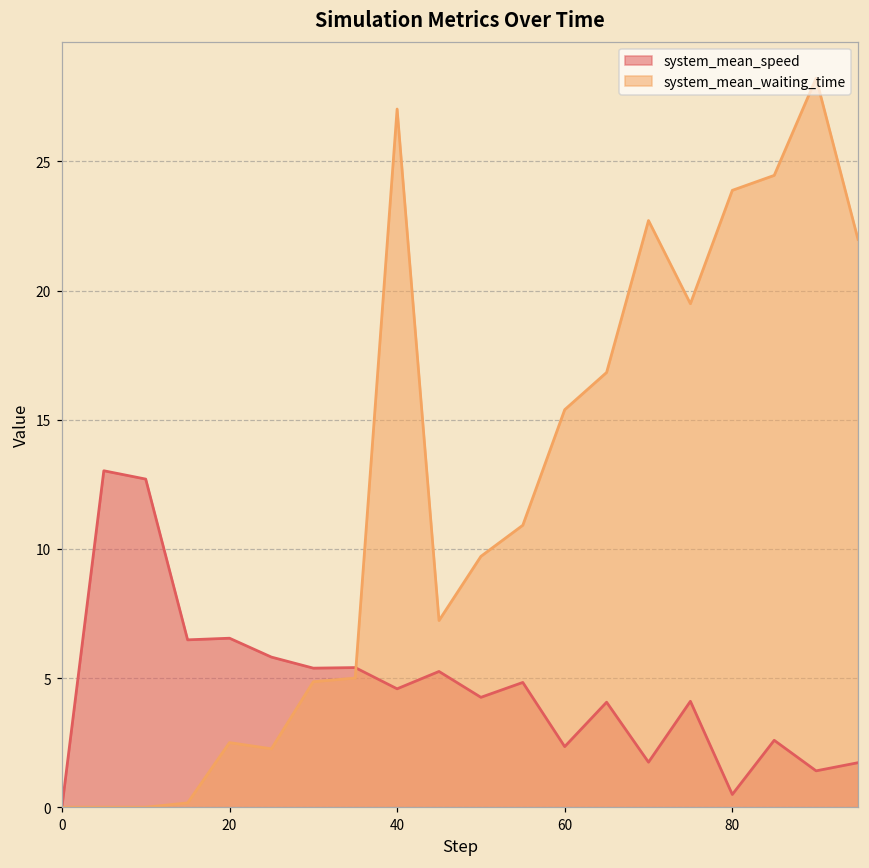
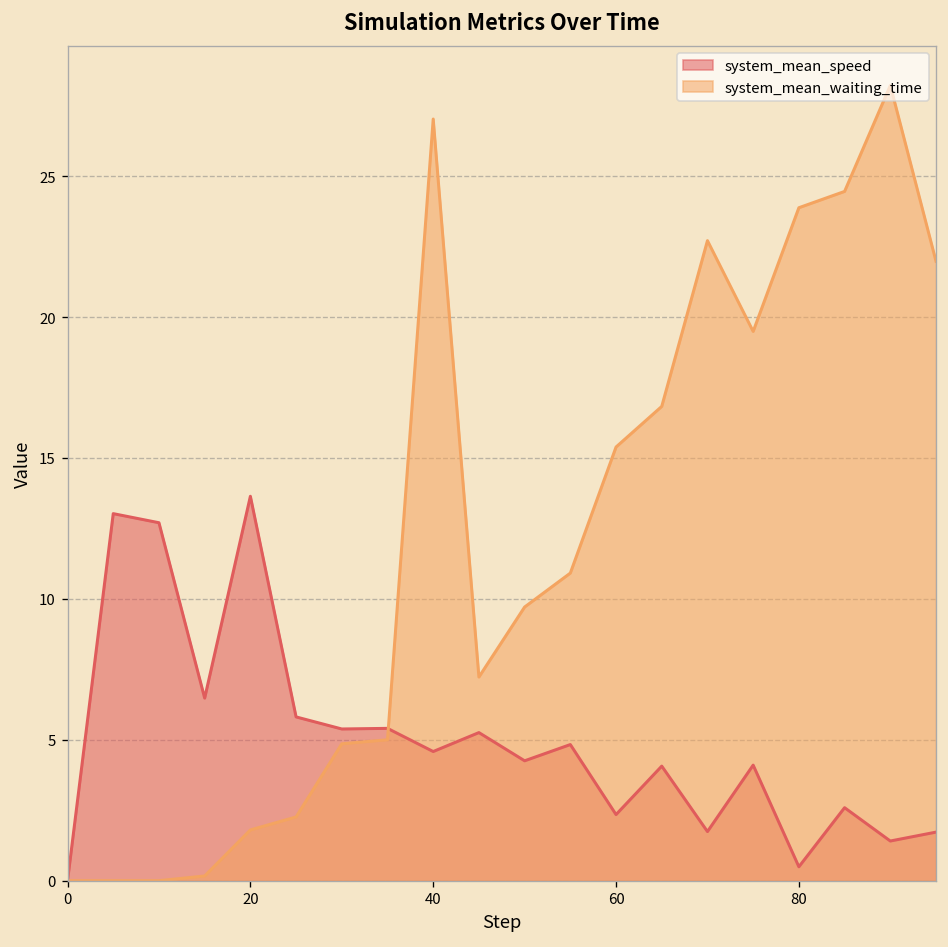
system_mean_speed, 20: 6.5 -> 13.6
system_mean_waiting_time, 20: 2.5 -> 1.8
